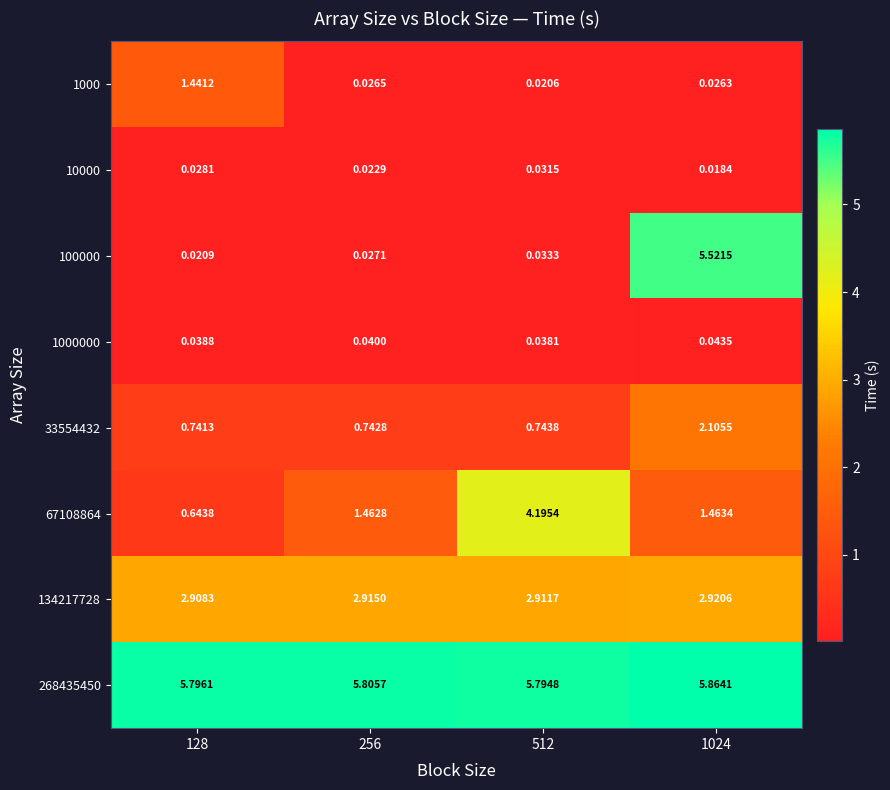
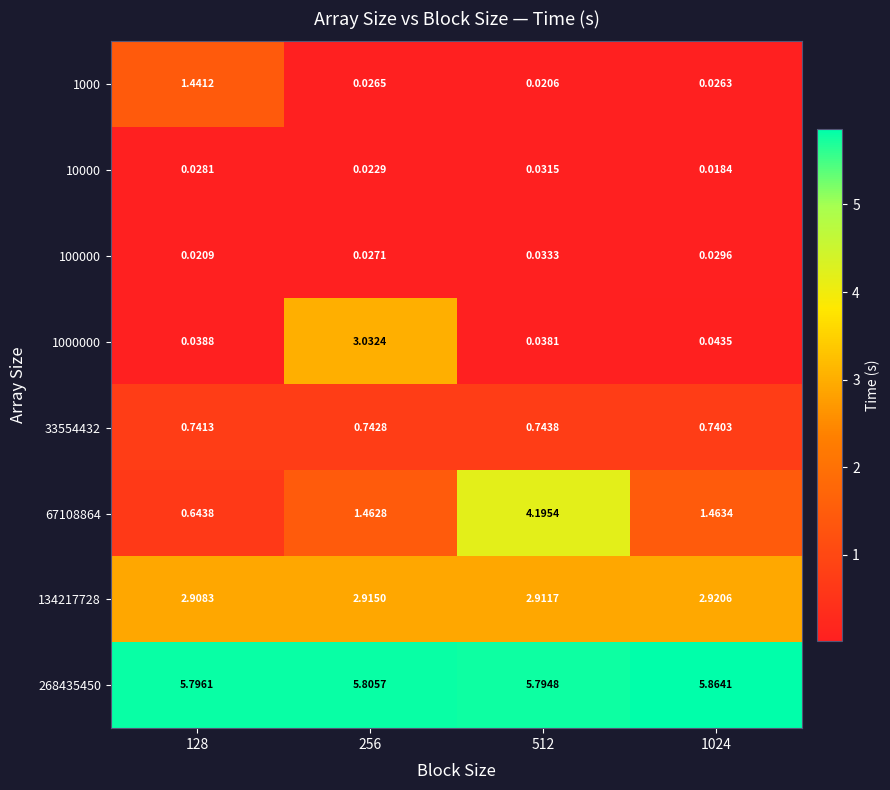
100000, 1024: 5.5215 -> 0.0296
1000000, 256: 0.0400 -> 3.0324
33554432, 1024: 2.1055 -> 0.7403
